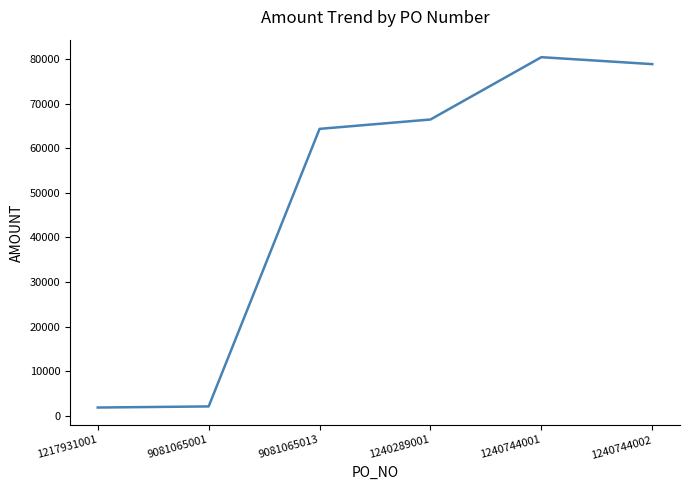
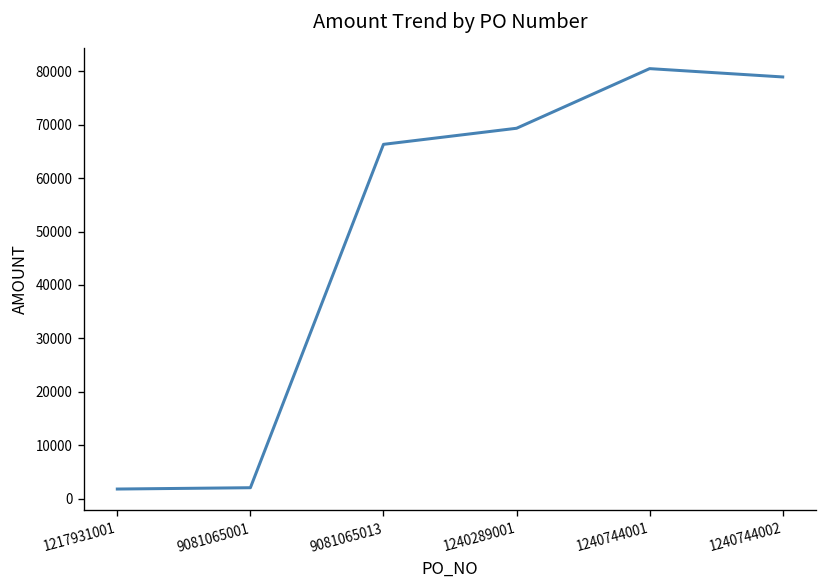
9081065013: 64000 -> 66000
1240289001: 67000 -> 69000
